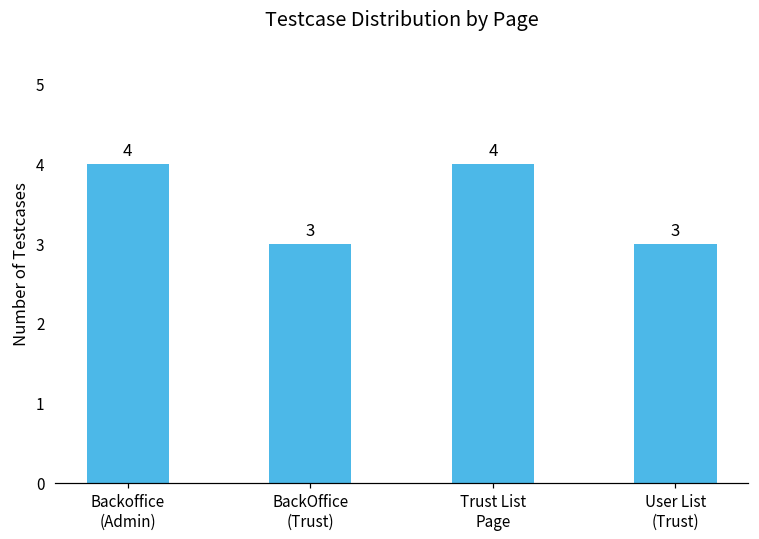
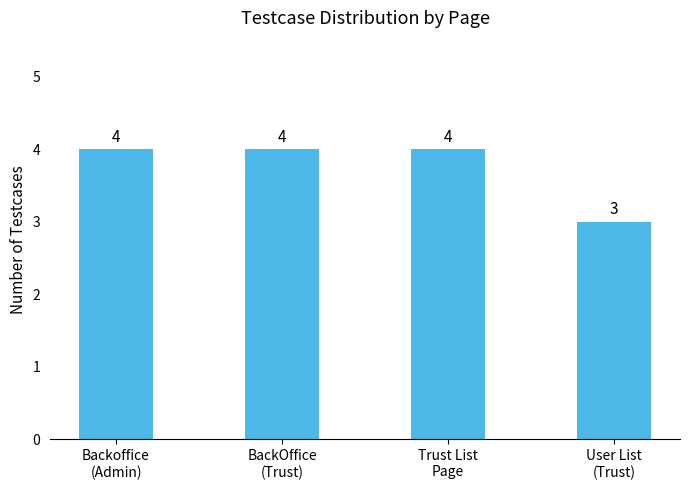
BackOffice (Trust): 3 -> 4
